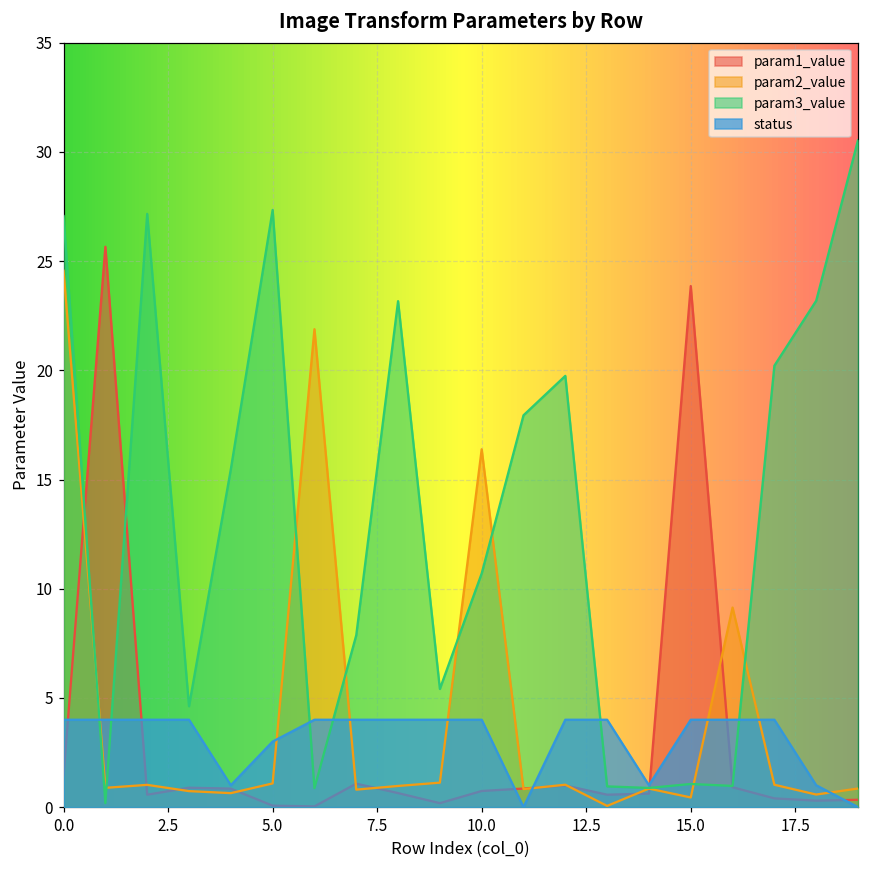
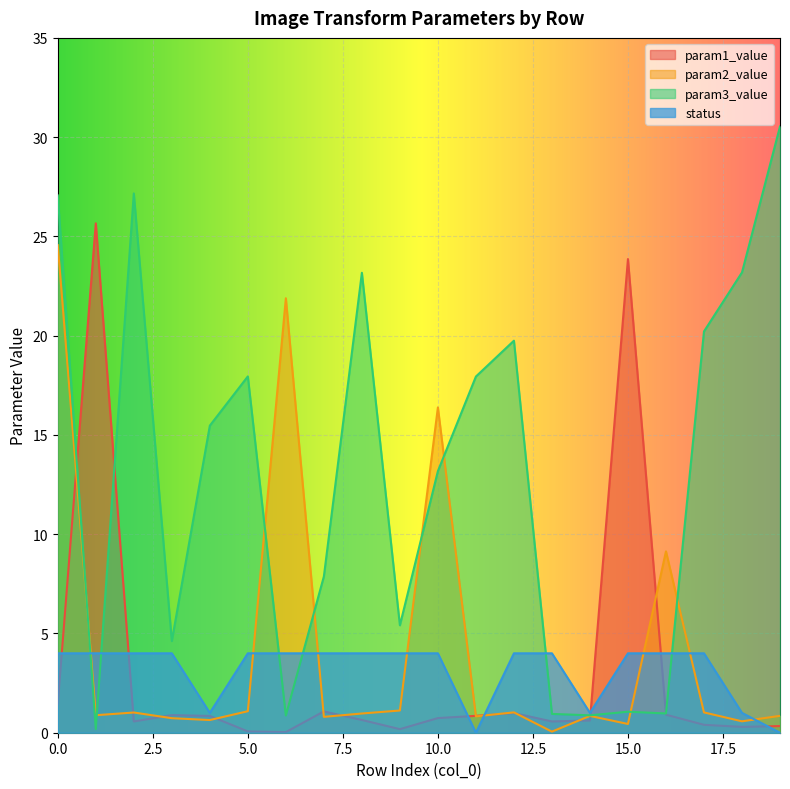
param3_value, 5.0: 27.3 -> 17.9
status, 5.0: 3 -> 4
param3_value, 10.0: 10.7 -> 13.2
